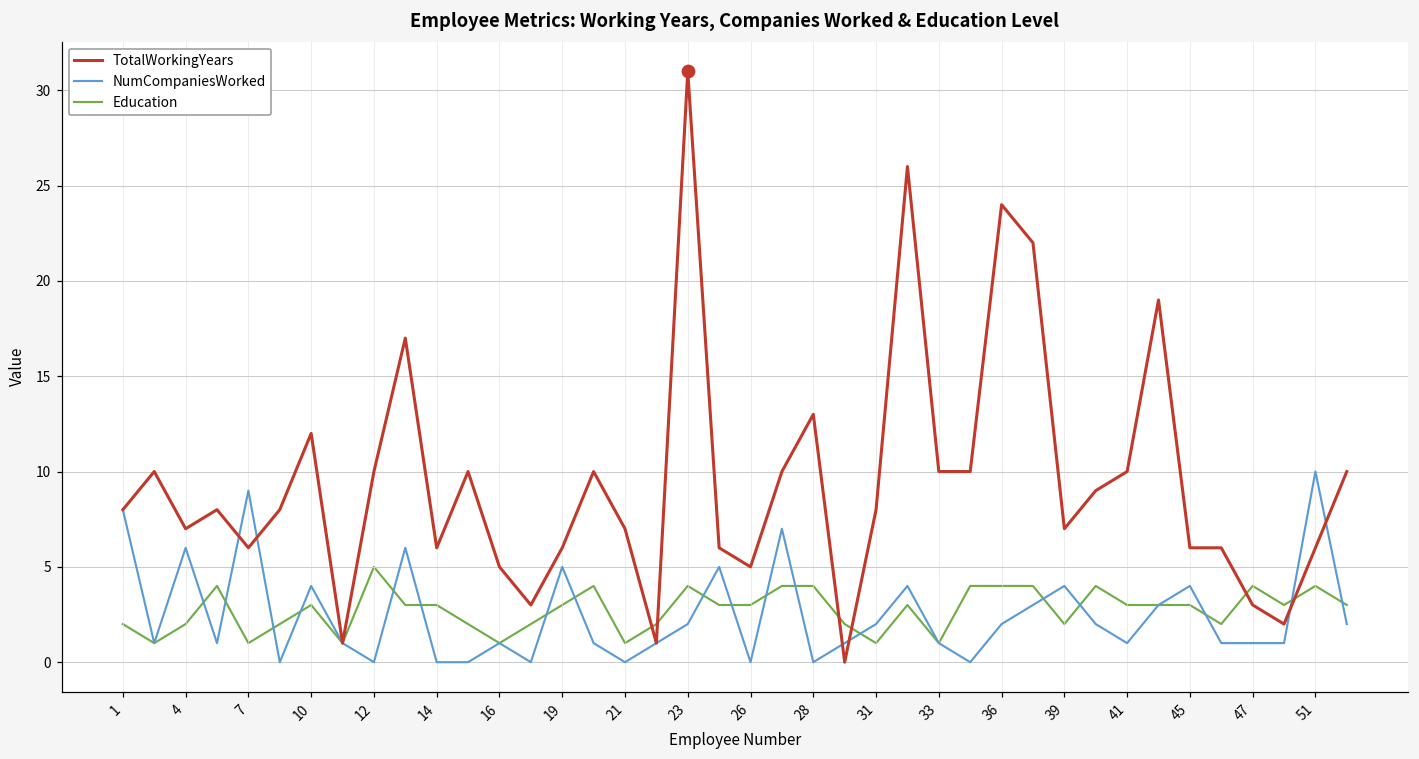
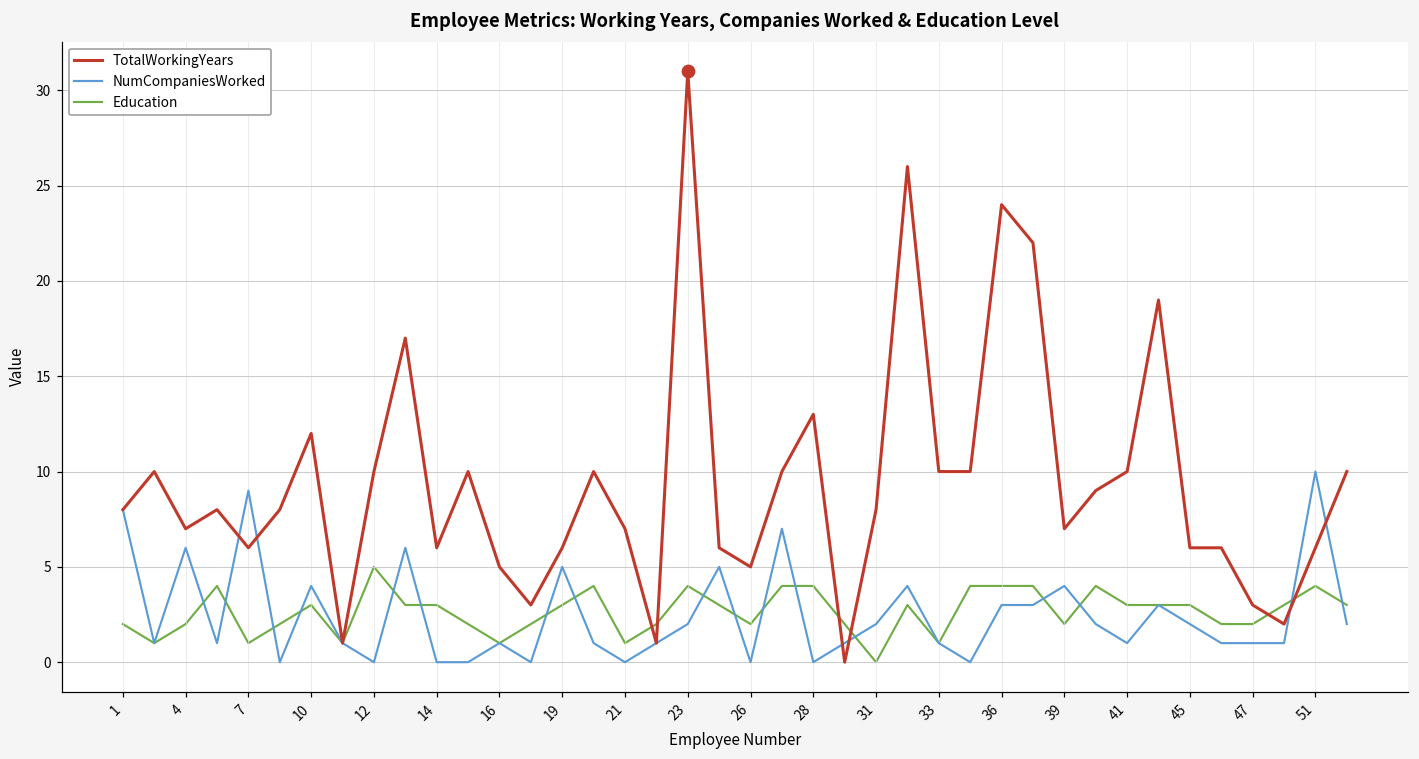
Education, 26: 3 -> 2
Education, 31: 1 -> 0
NumCompaniesWorked, 36: 2 -> 3
NumCompaniesWorked, 45: 4 -> 2
Education, 47: 4 -> 2
